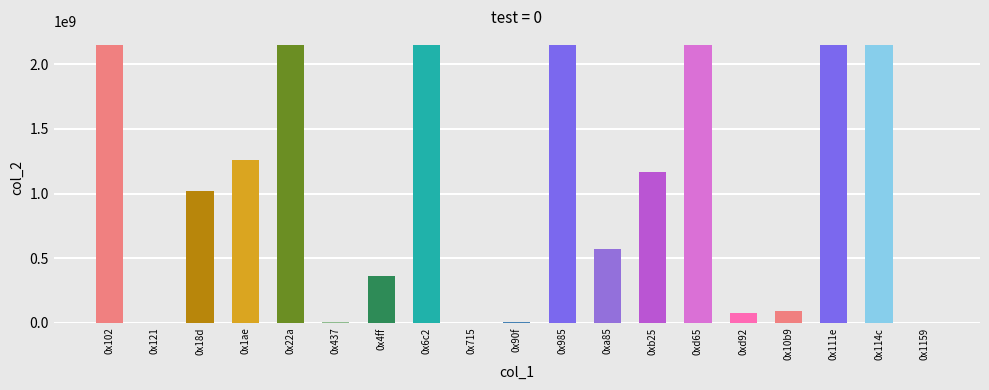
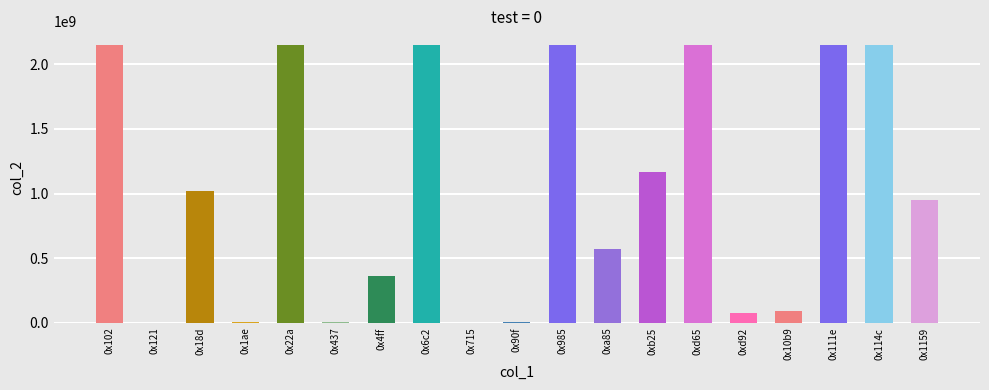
0x1ae: 1260000000 -> 0
0x1159: 0 -> 950000000
